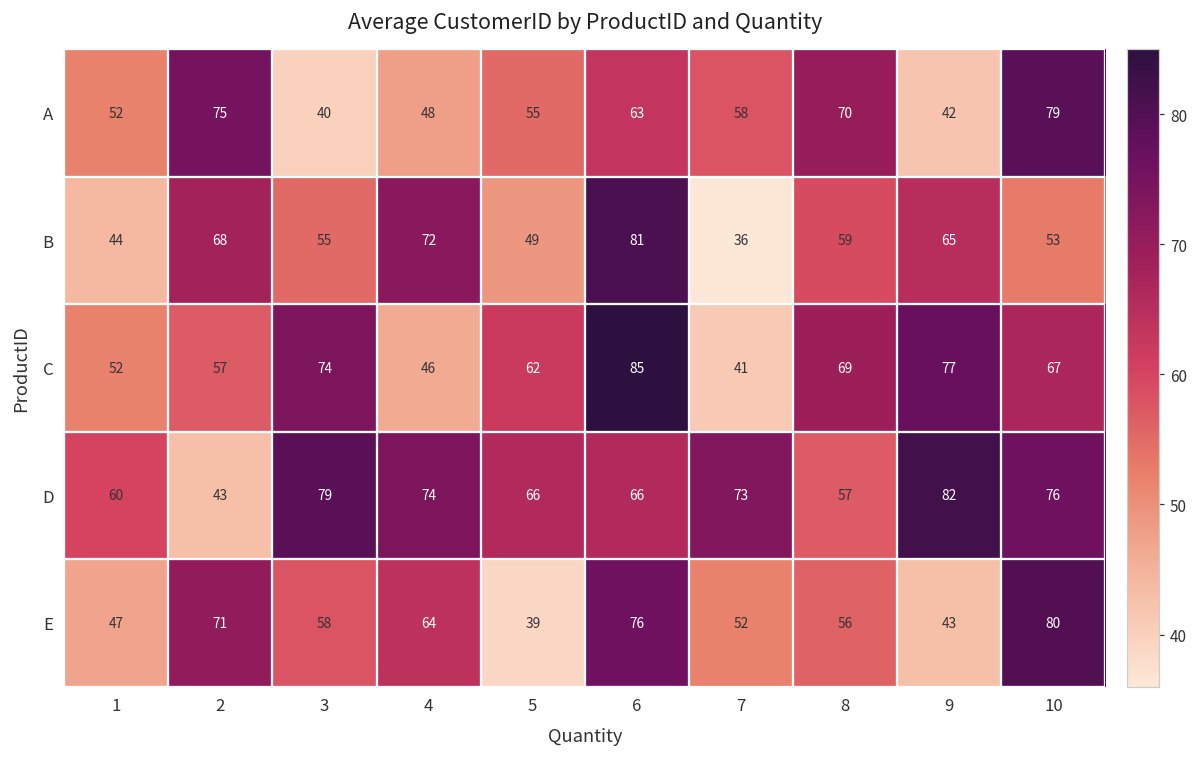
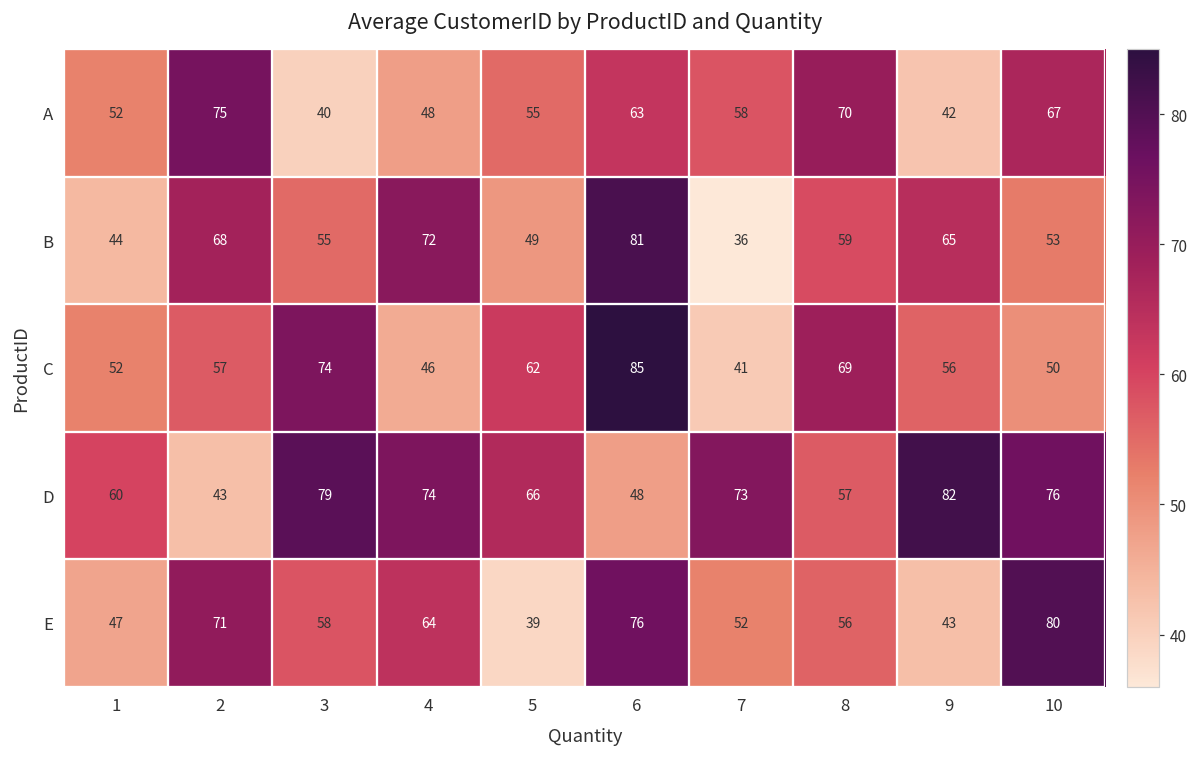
A, 10: 79 -> 67
C, 9: 77 -> 56
C, 10: 67 -> 50
D, 6: 66 -> 48
